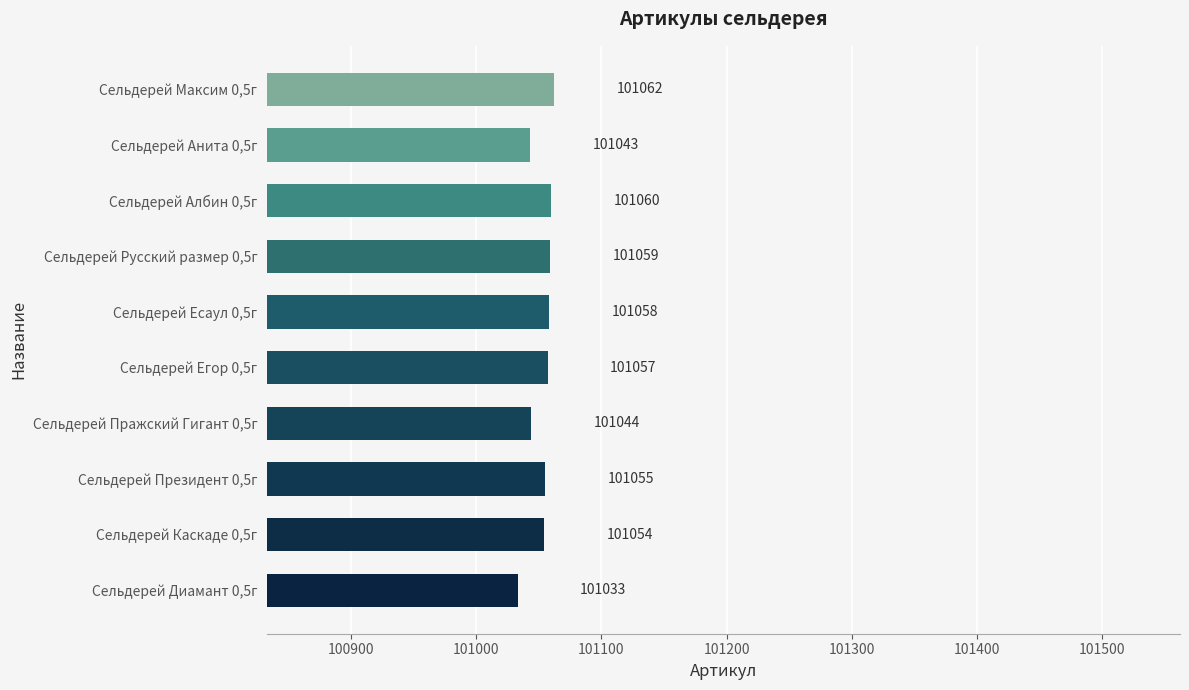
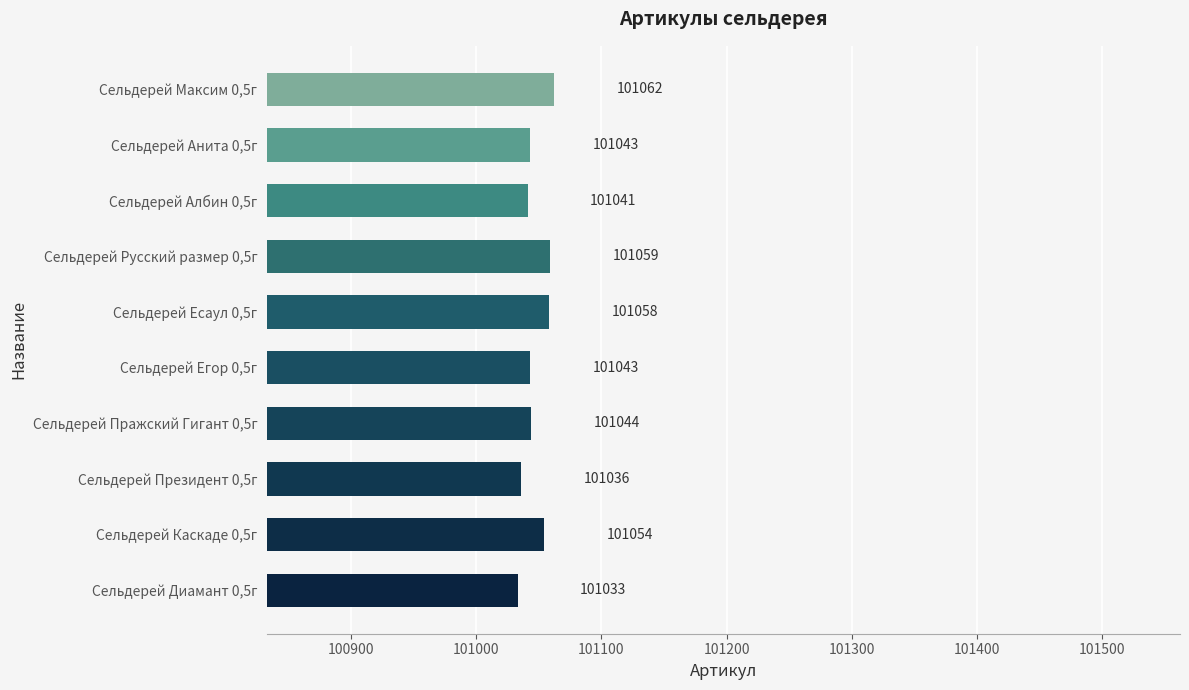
Сельдерей Албин 0,5г: 101060 -> 101041
Сельдерей Егор 0,5г: 101057 -> 101043
Сельдерей Президент 0,5г: 101055 -> 101036
